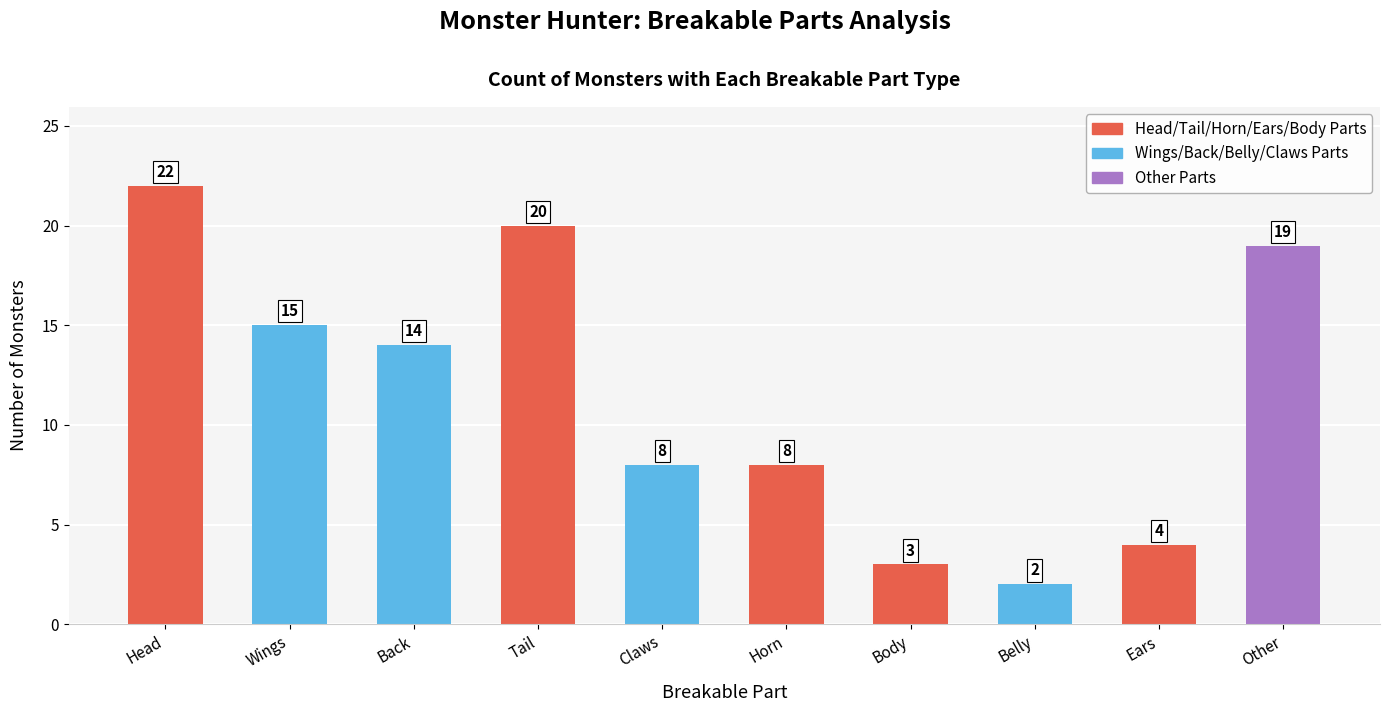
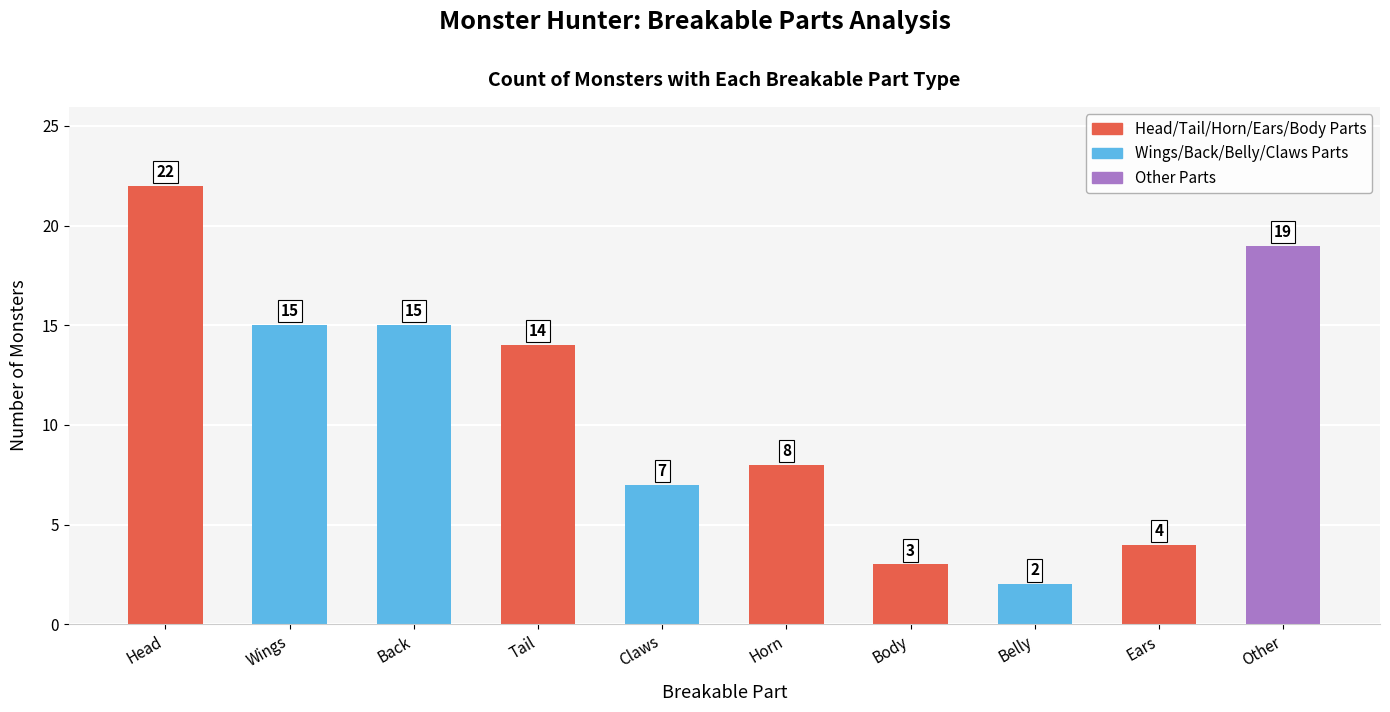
Back: 14 -> 15
Tail: 20 -> 14
Claws: 8 -> 7
